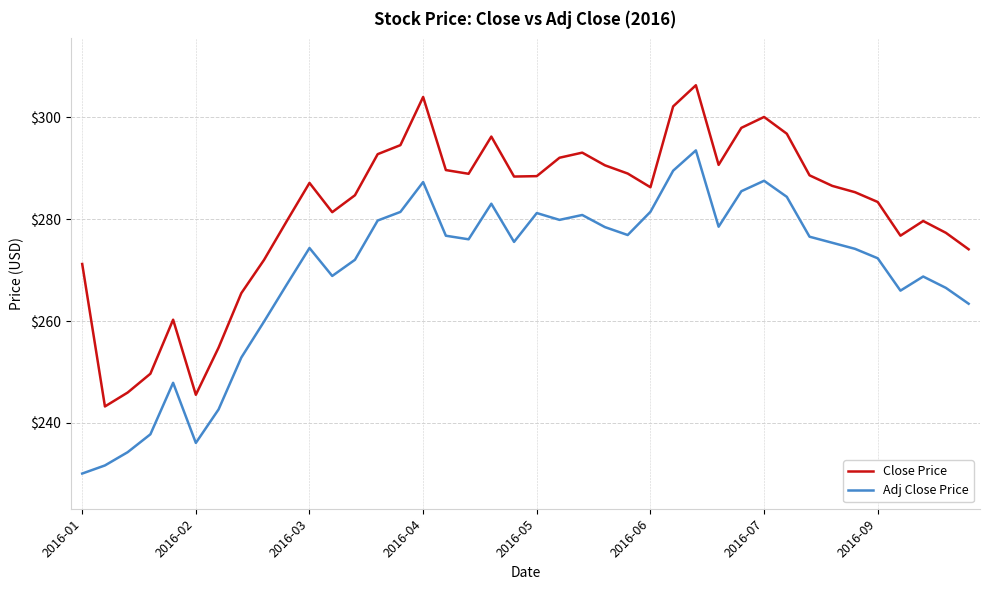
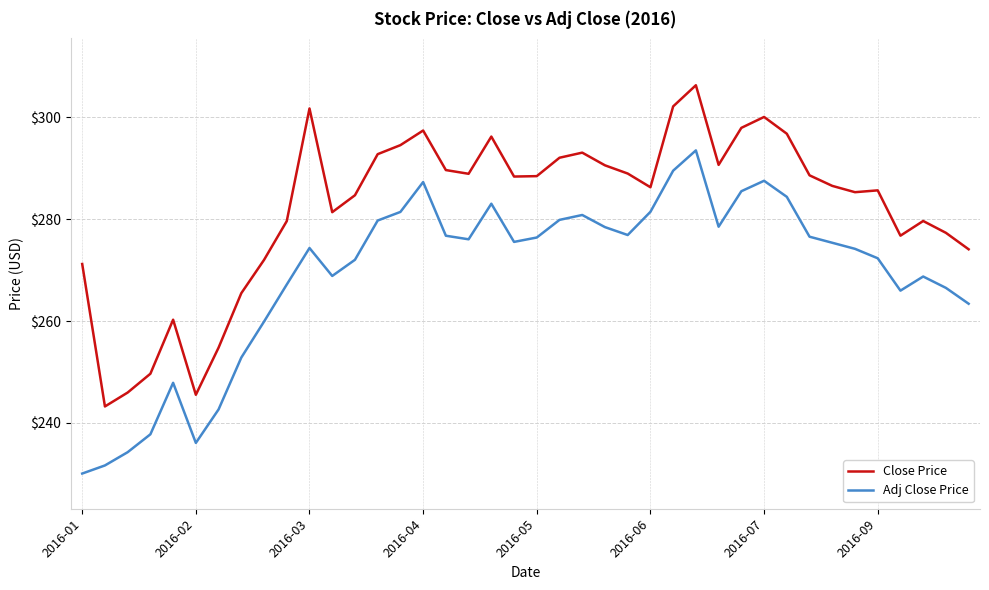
Close Price, 2016-03: $287 -> $302
Close Price, 2016-04: $304 -> $297
Adj Close Price, 2016-05: $281 -> $276
Close Price, 2016-09: $283 -> $286
